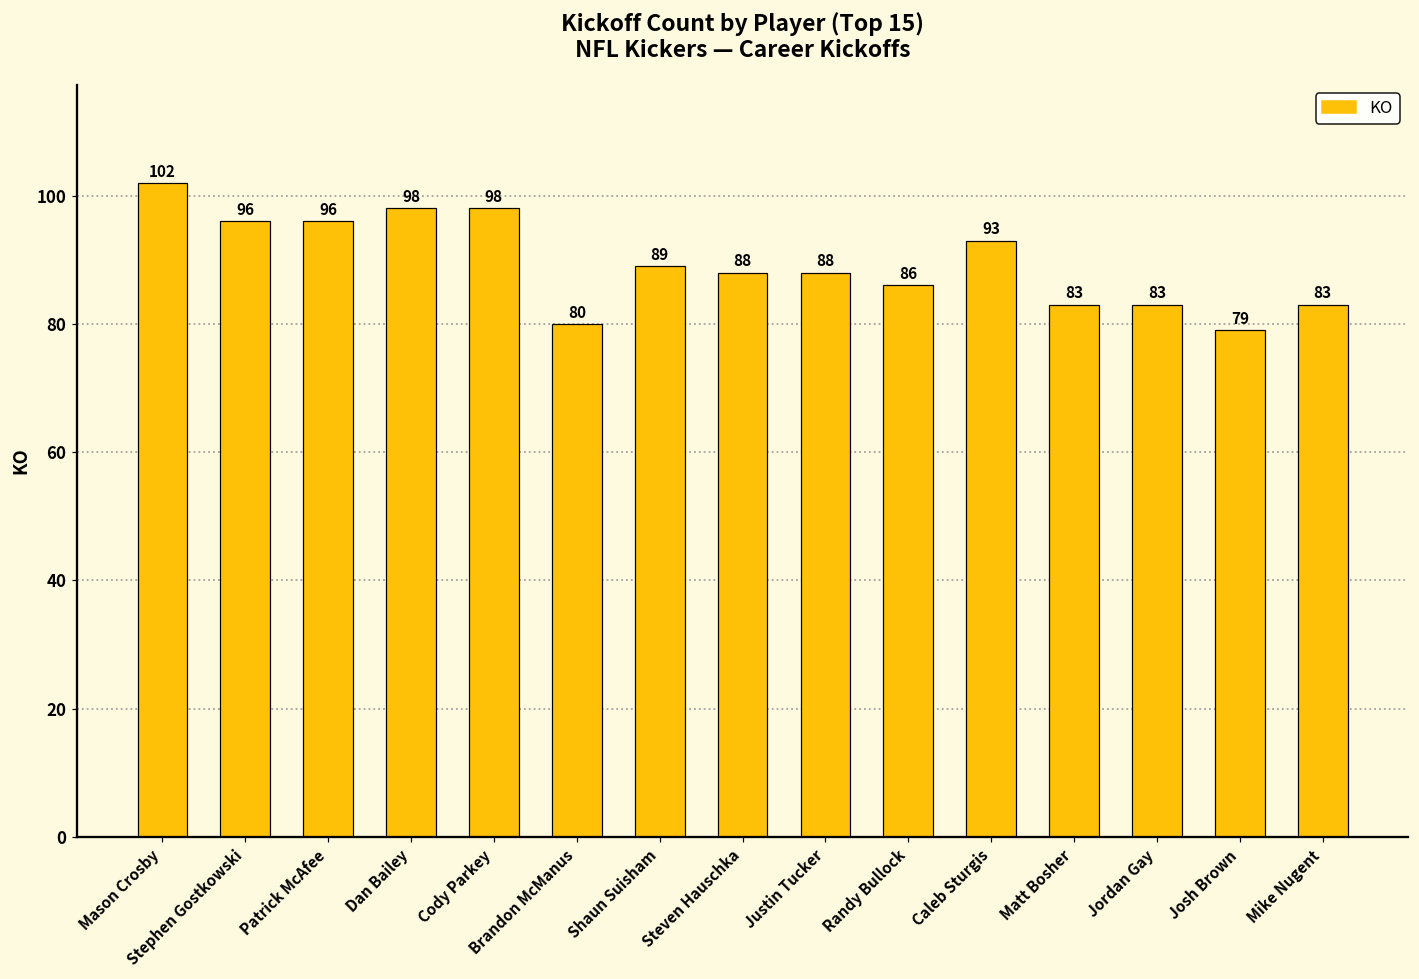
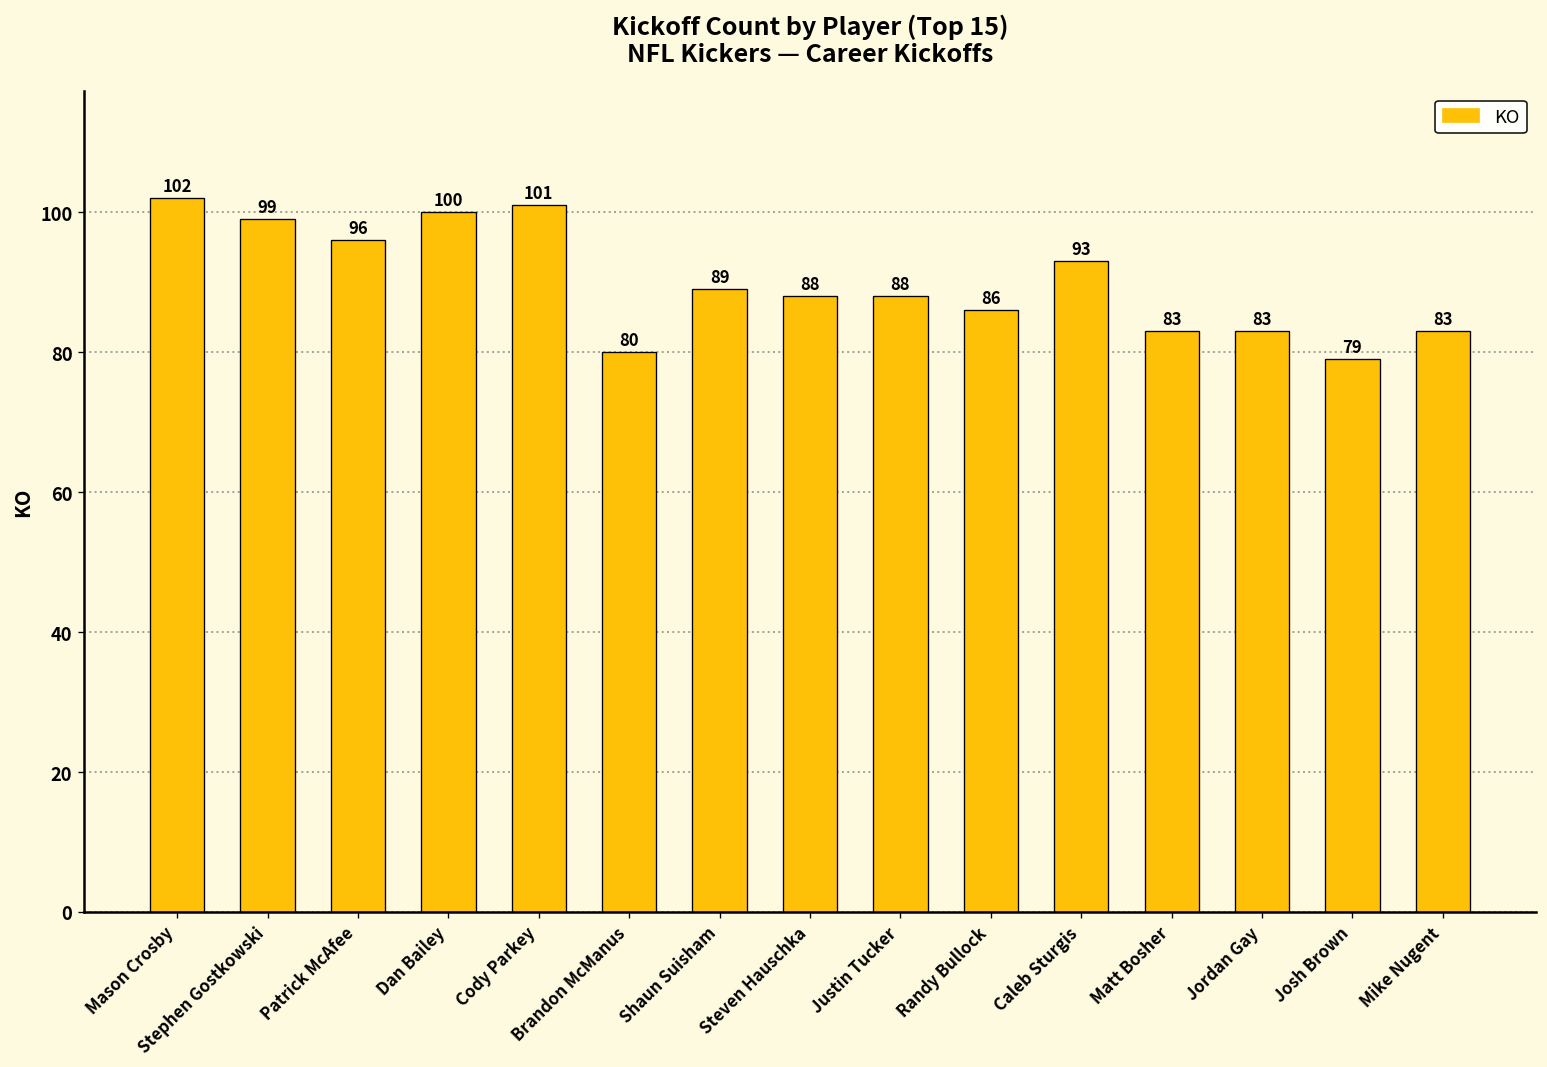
Stephen Gostkowski: 96 -> 99
Dan Bailey: 98 -> 100
Cody Parkey: 98 -> 101
